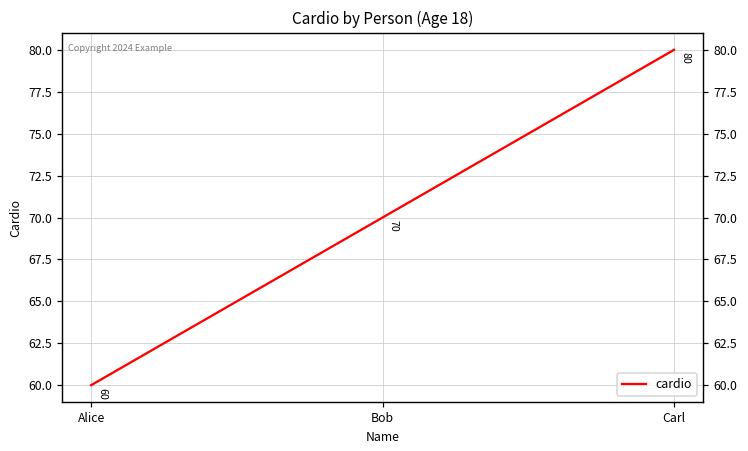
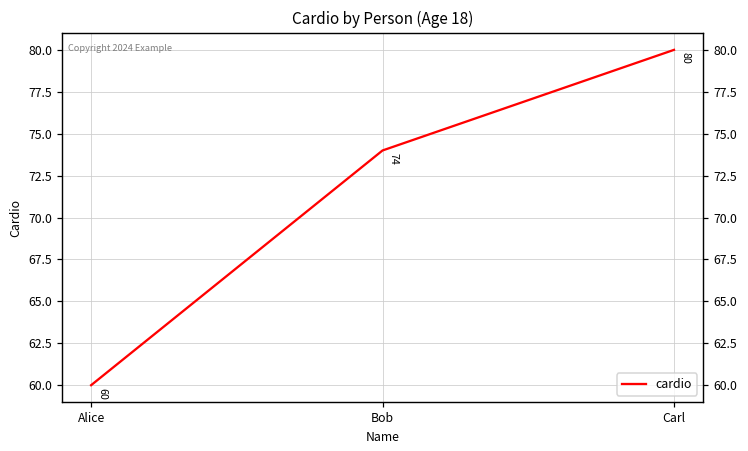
Bob: 70 -> 74
